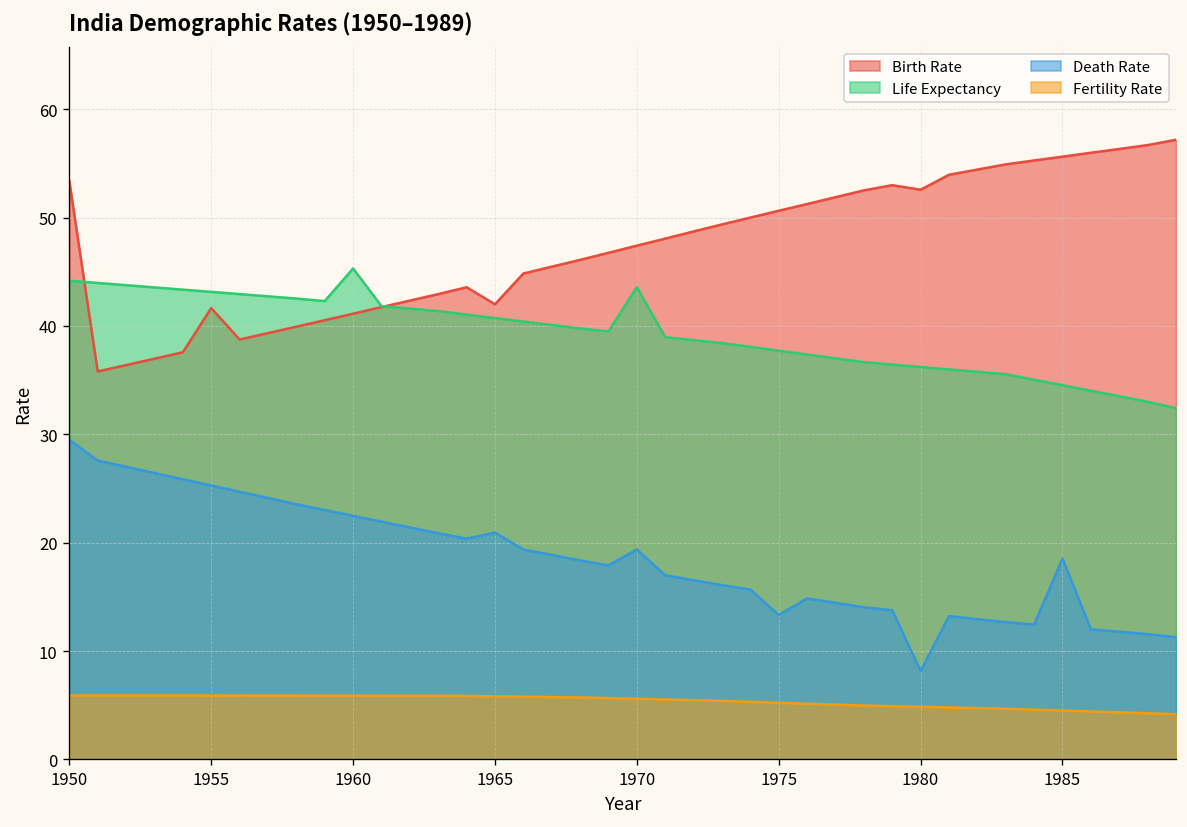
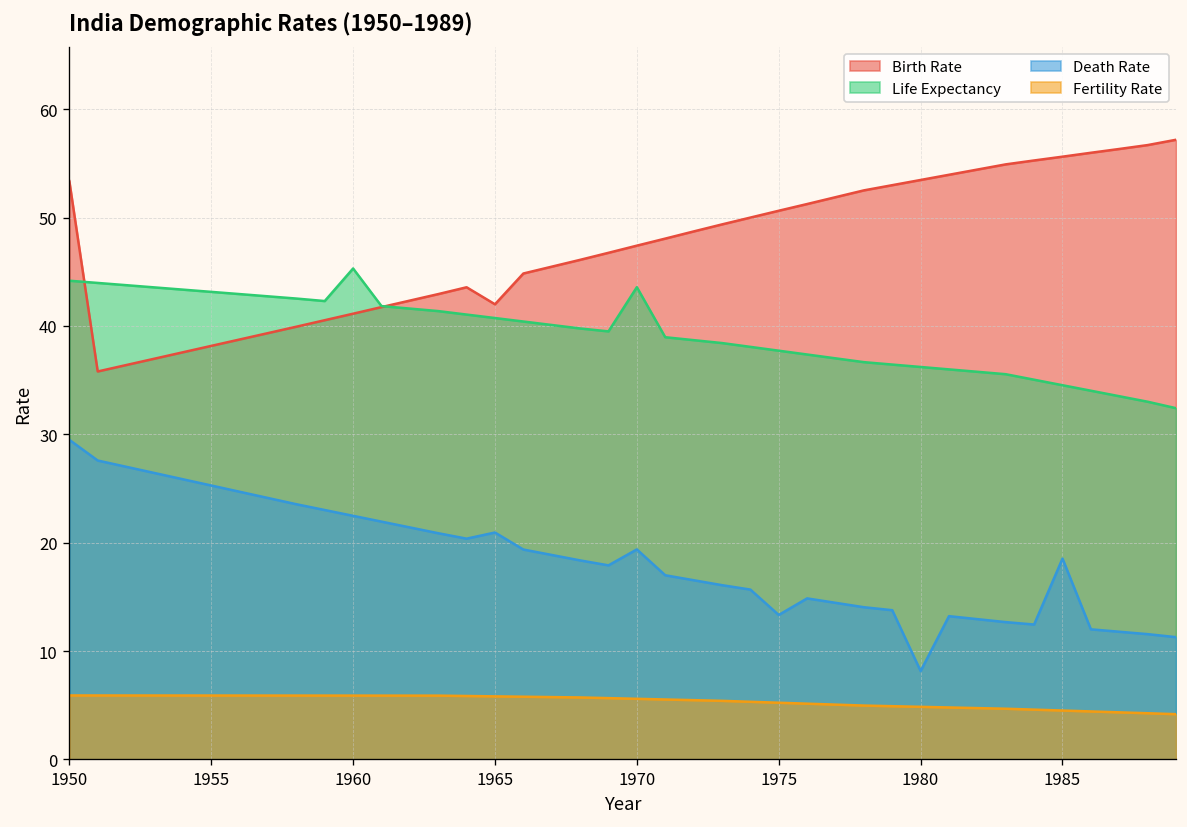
Birth Rate, 1955: 42 -> 38
Birth Rate, 1980: 52.6 -> 53.5
